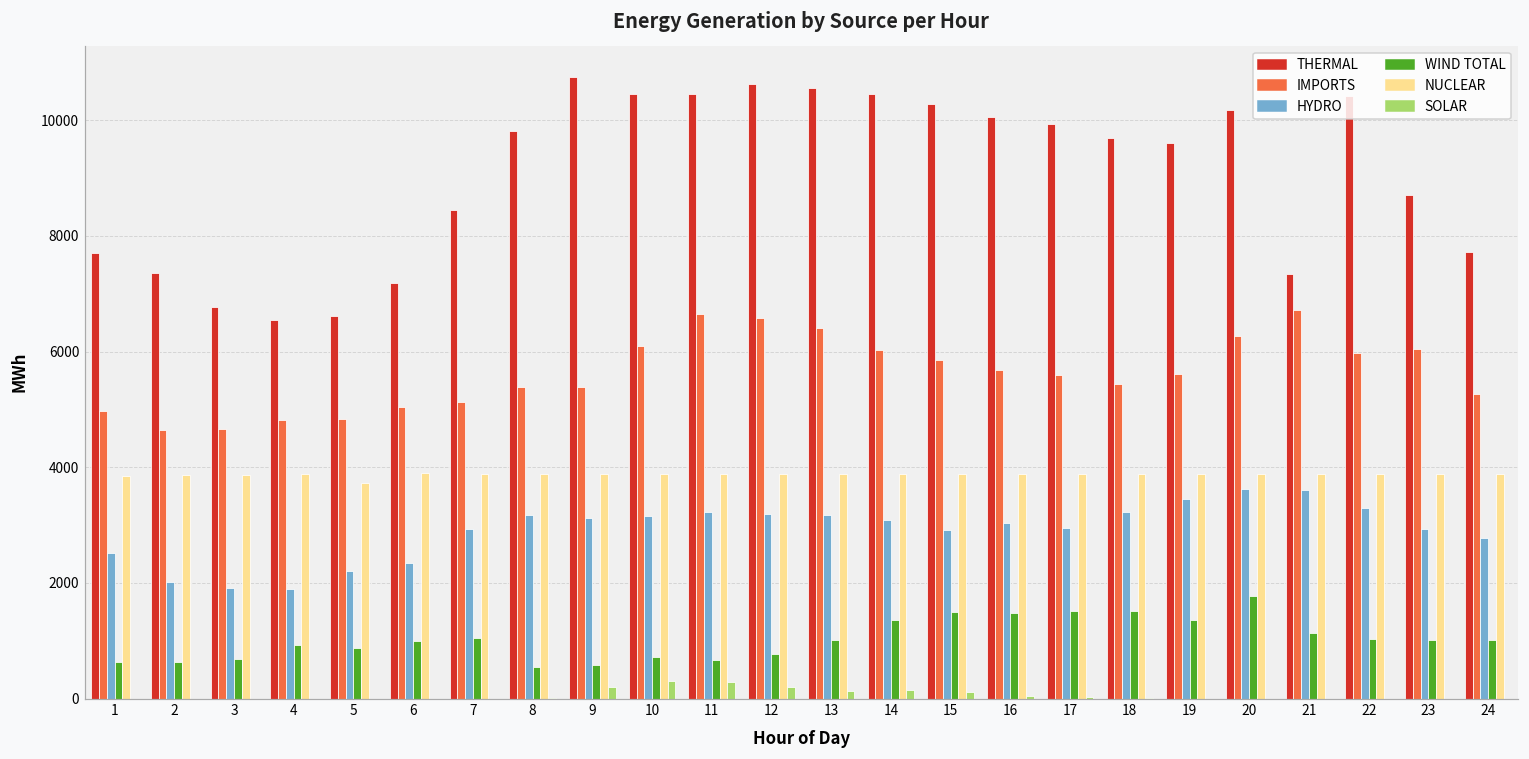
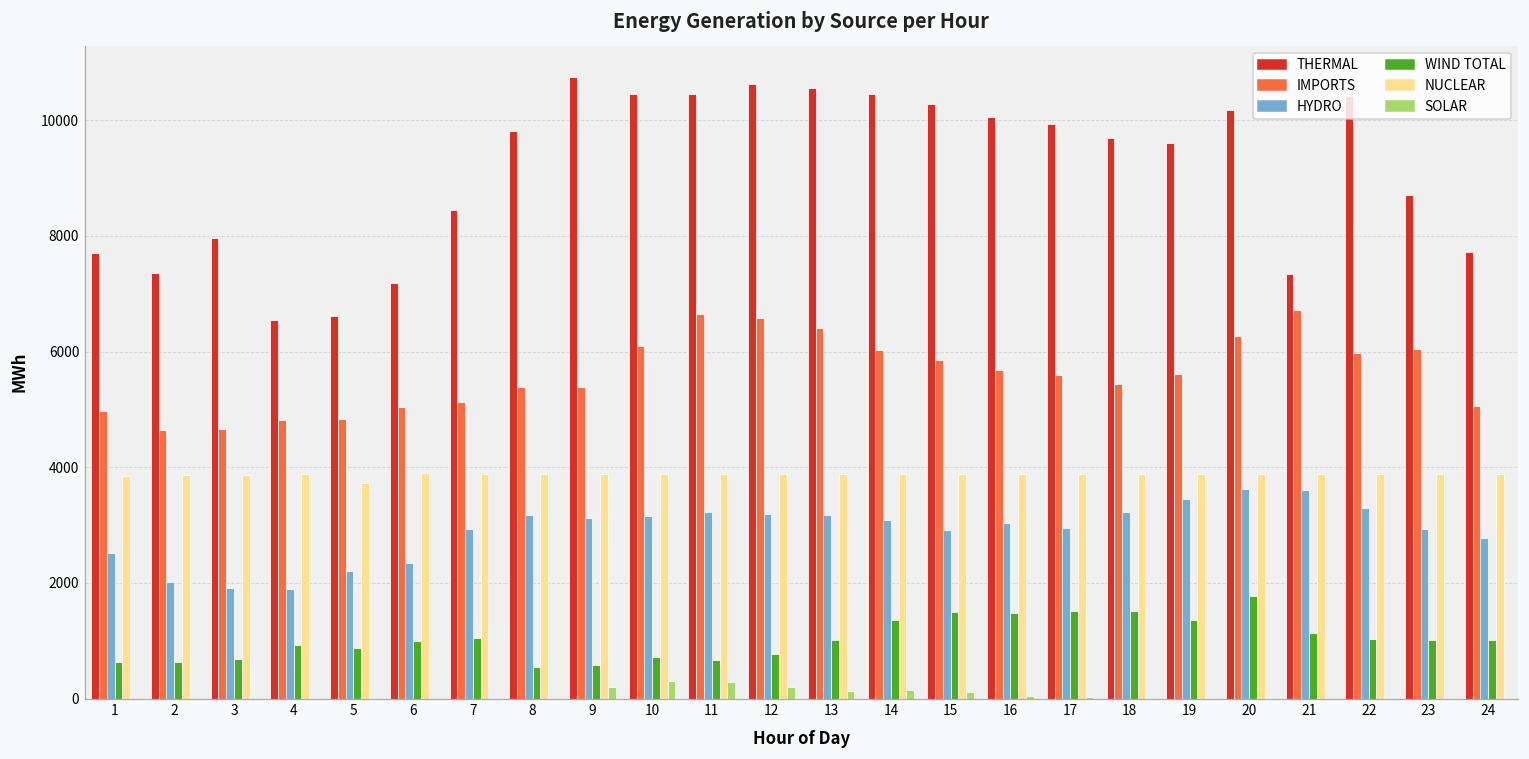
THERMAL, 3: 6800 -> 8000
IMPORTS, 24: 5300 -> 5100
